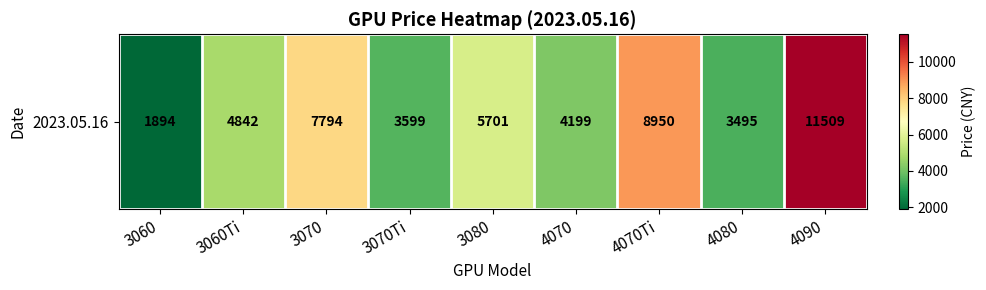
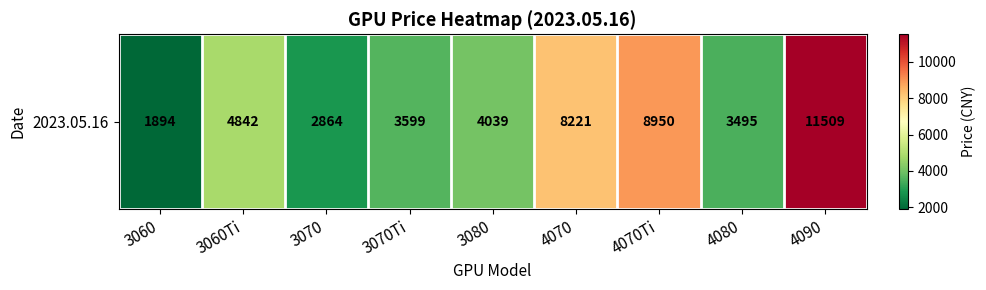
2023.05.16, 3070: 7794 -> 2864
2023.05.16, 3080: 5701 -> 4039
2023.05.16, 4070: 4199 -> 8221
